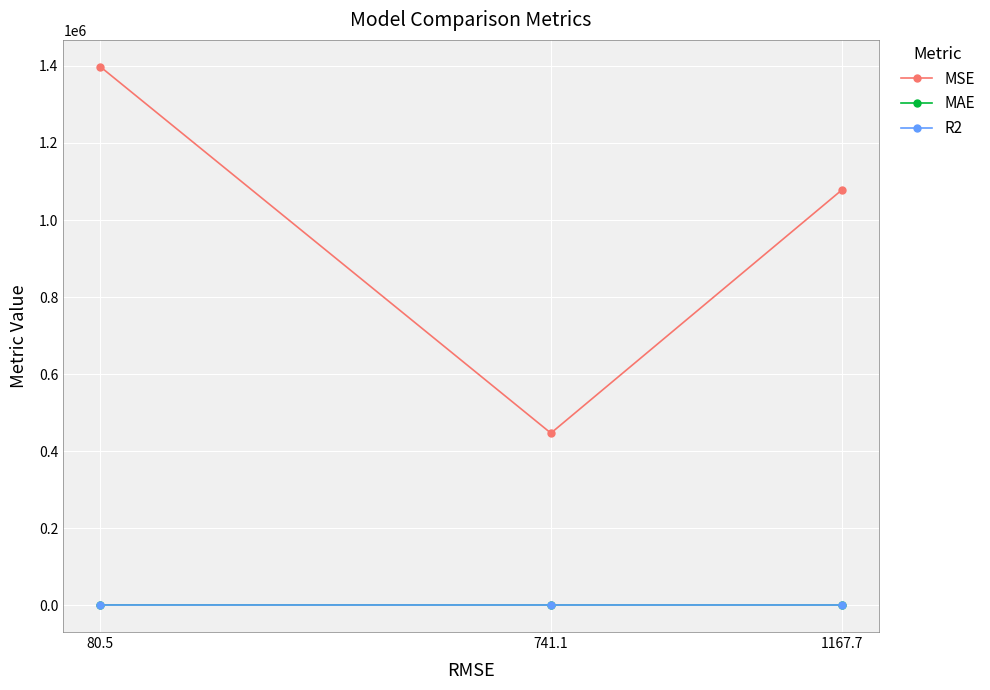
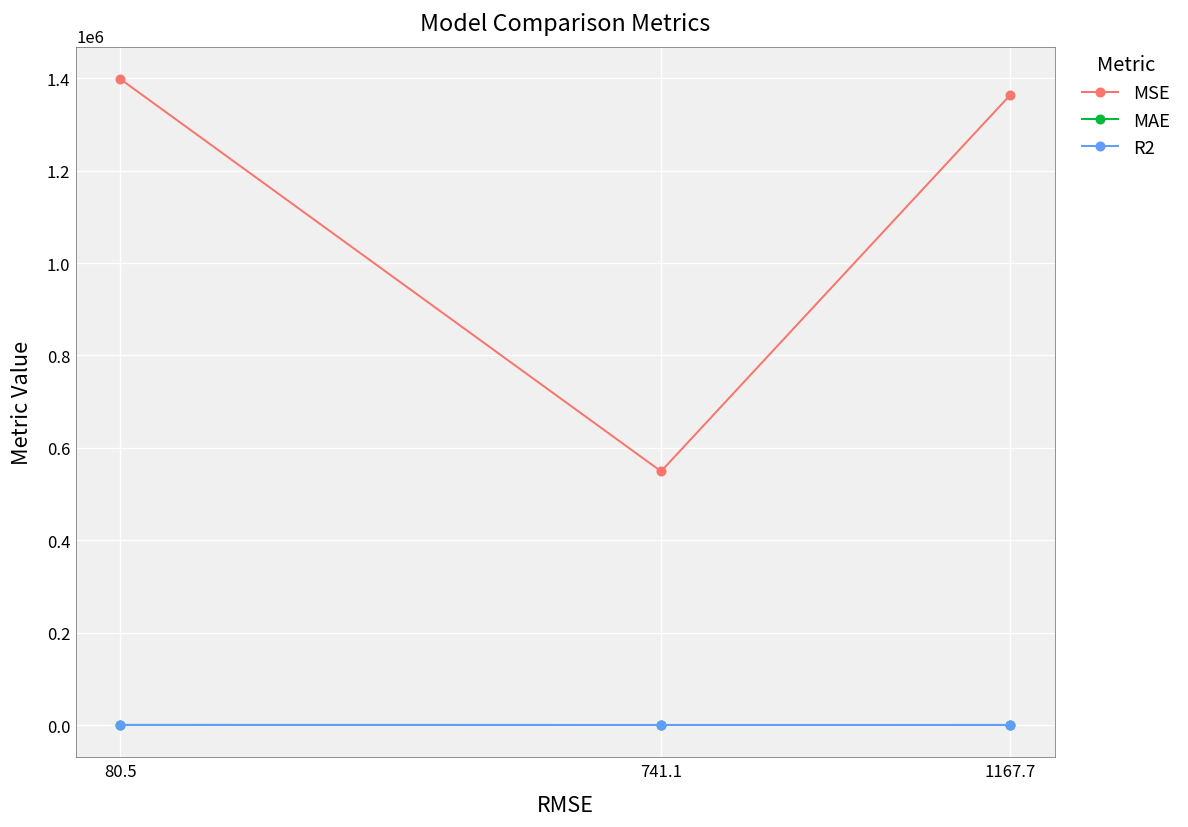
MSE, 741.1: 450000 -> 550000
MSE, 1167.7: 1080000 -> 1360000
